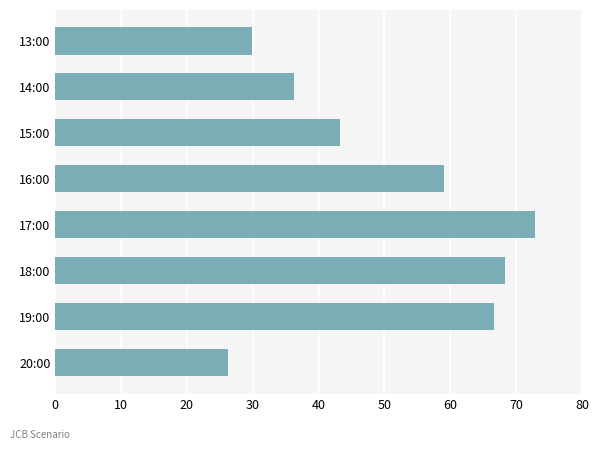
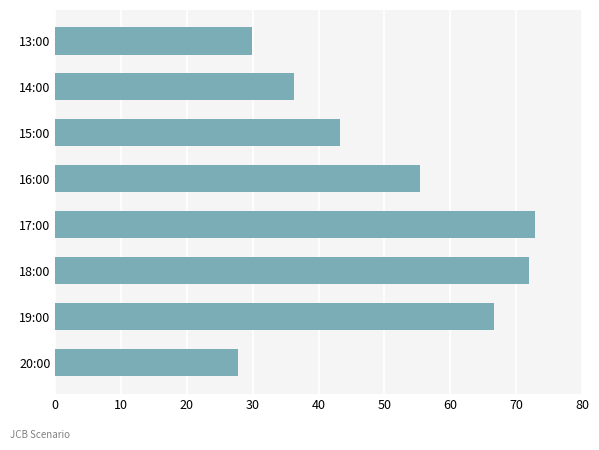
16:00: 59 -> 55
18:00: 68 -> 72
20:00: 26 -> 28
